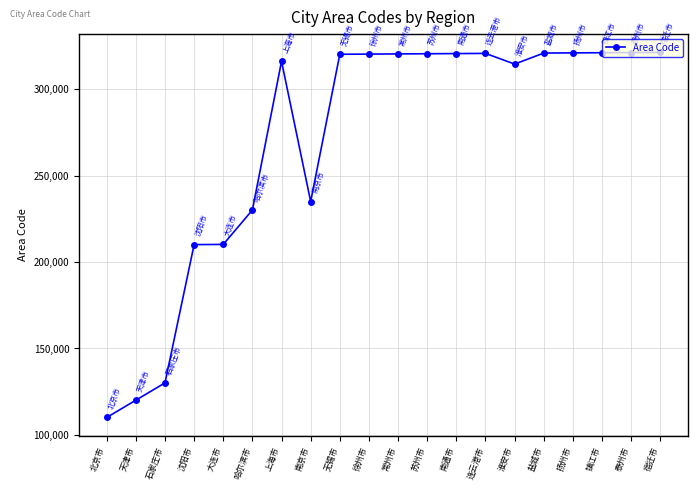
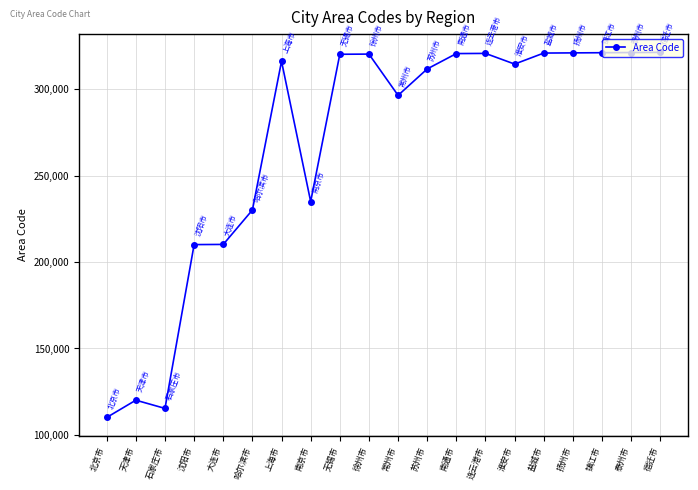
石家庄市: 130,000 -> 115,000
常州市: 320,000 -> 296,000
苏州市: 321,000 -> 312,000
